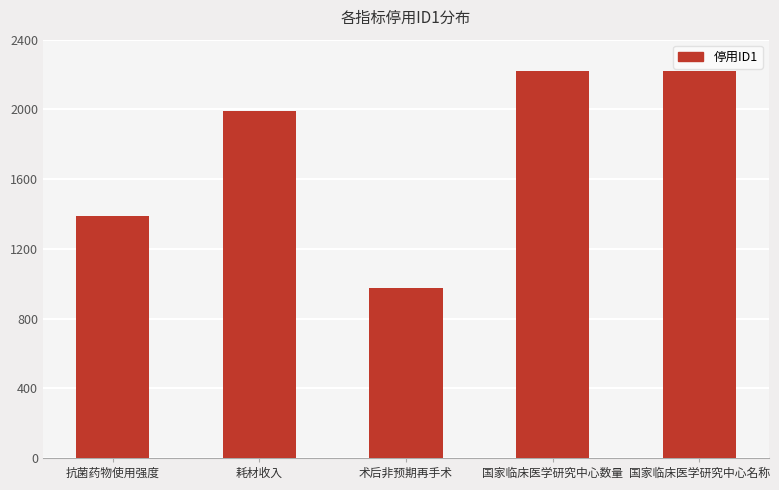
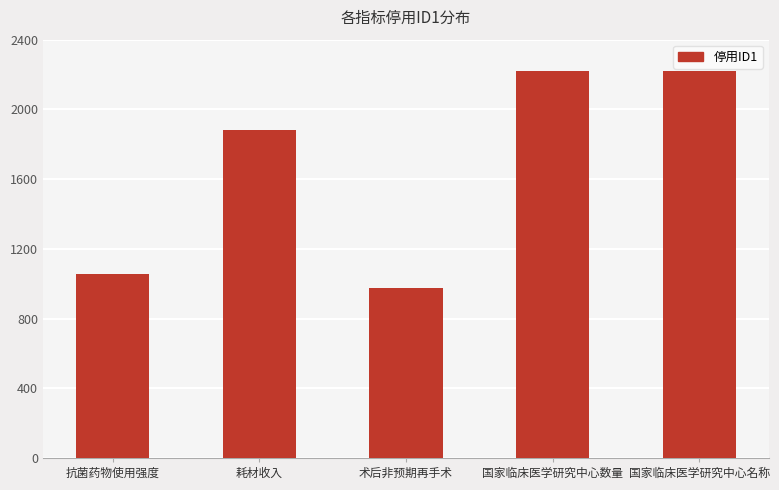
抗菌药物使用强度: 1390 -> 1060
耗材收入: 1990 -> 1880
